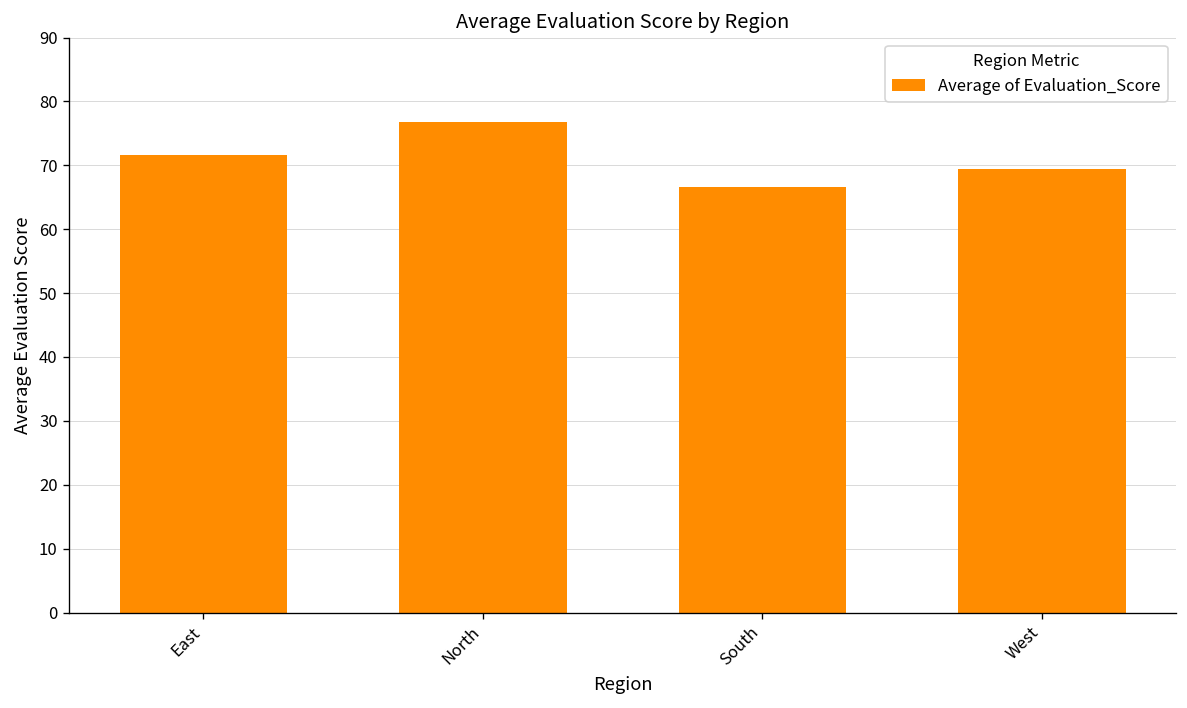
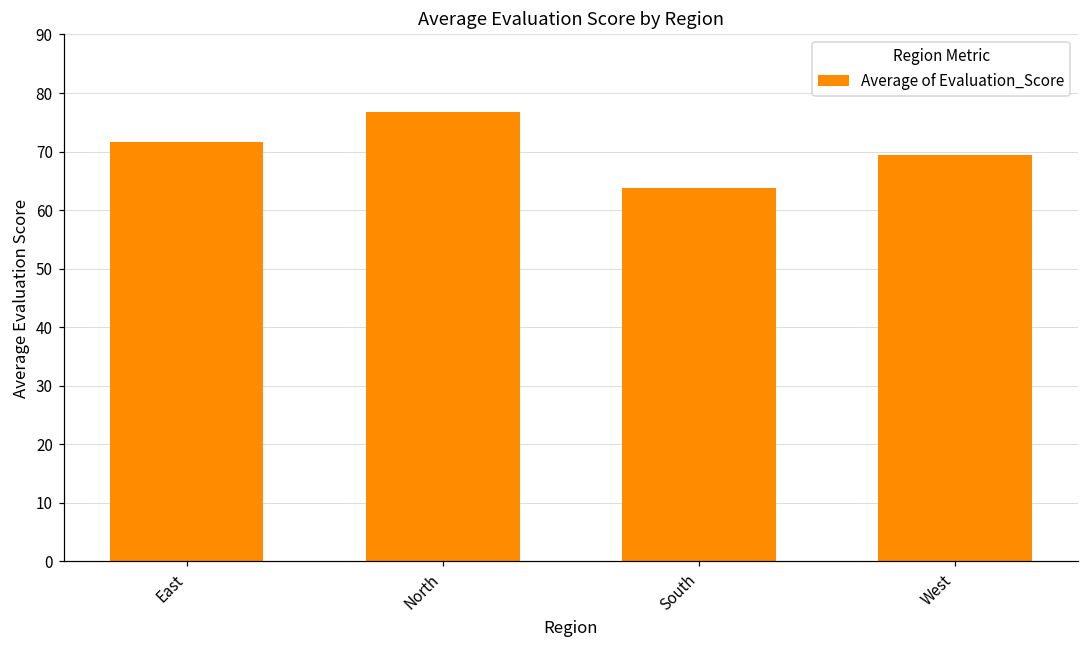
South: 67 -> 64
